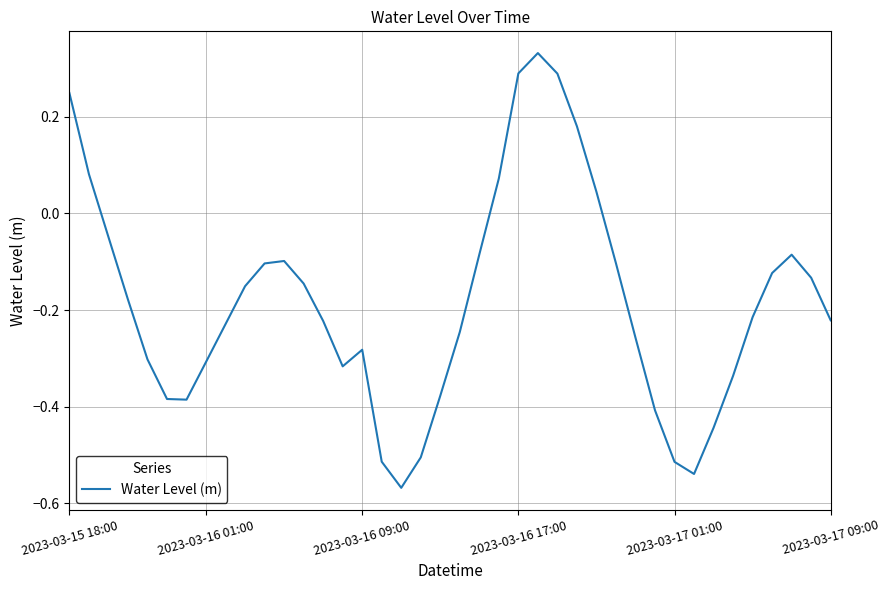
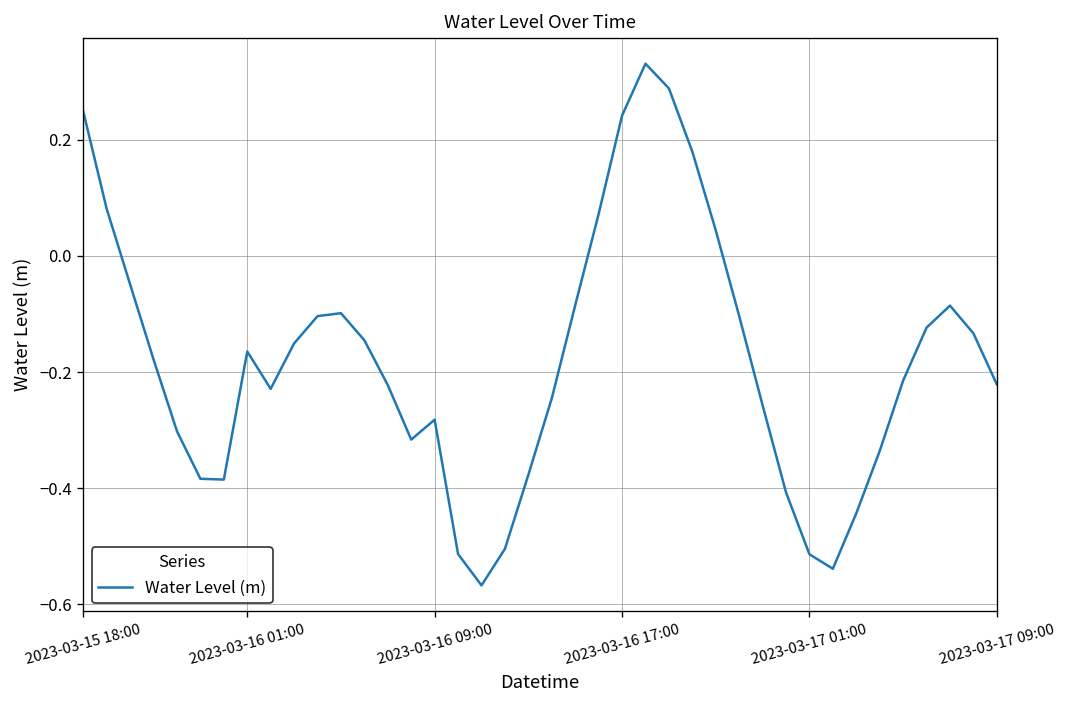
2023-03-16 01:00: -0.31 -> -0.16
2023-03-16 17:00: 0.29 -> 0.24
